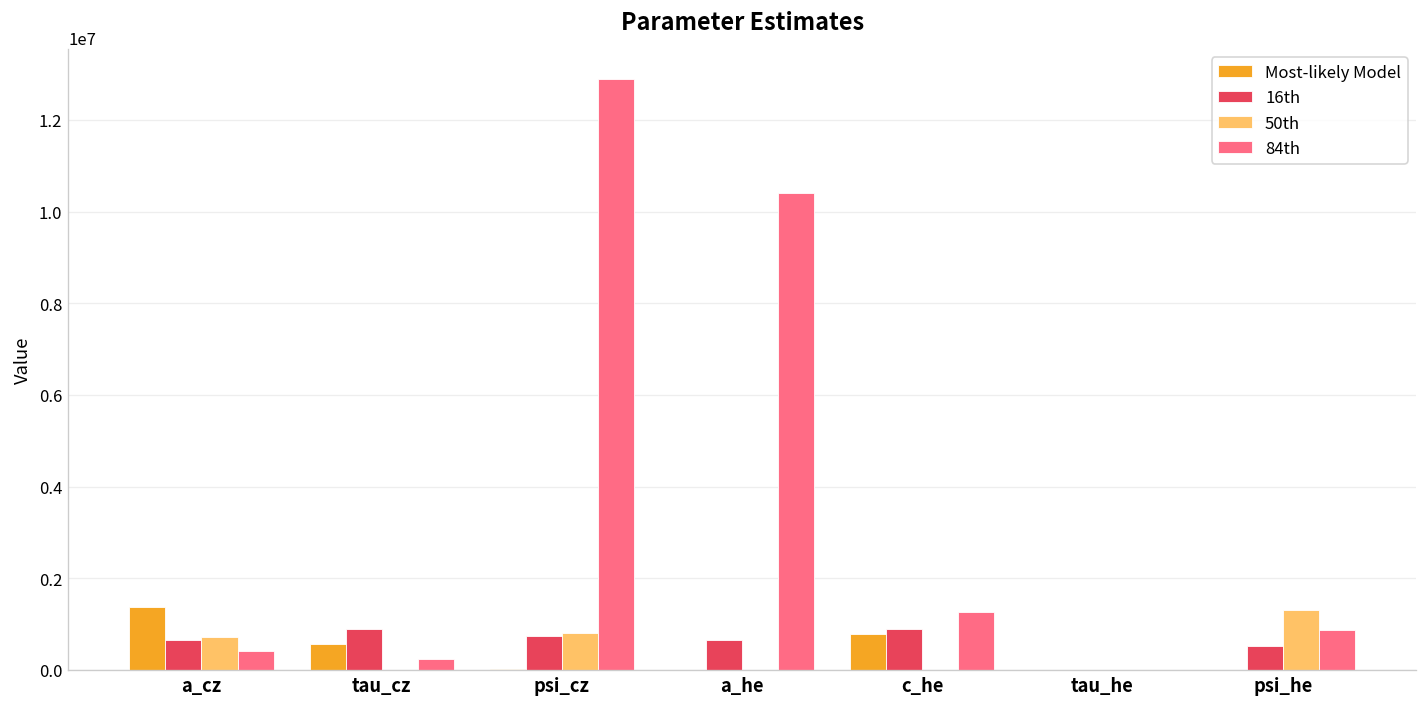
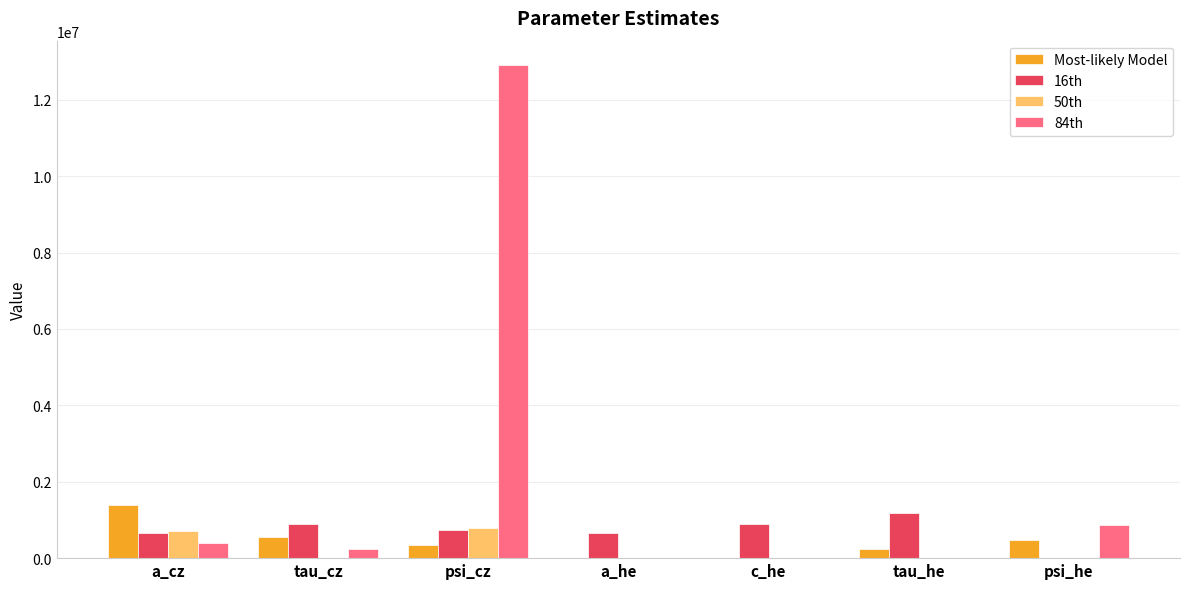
Most-likely Model, psi_cz: 0 -> 300000
84th, a_he: 10400000 -> 0
Most-likely Model, c_he: 800000 -> 0
84th, c_he: 1300000 -> 0
Most-likely Model, tau_he: 0 -> 200000
16th, tau_he: 0 -> 1200000
Most-likely Model, psi_he: 0 -> 500000
16th, psi_he: 500000 -> 0
50th, psi_he: 1300000 -> 0
